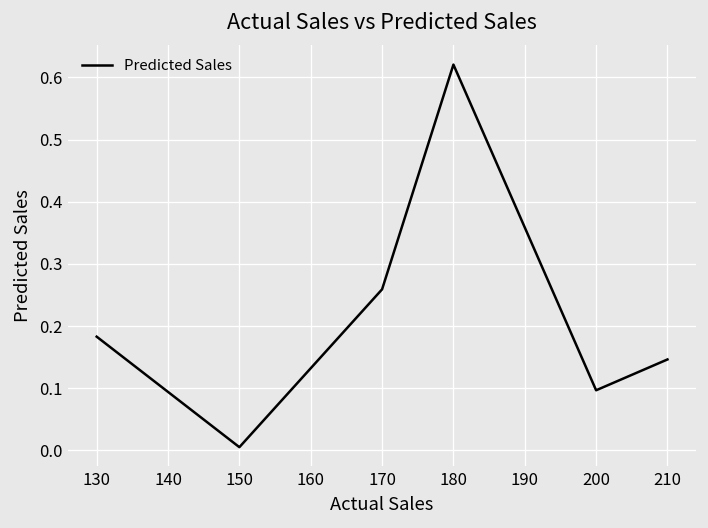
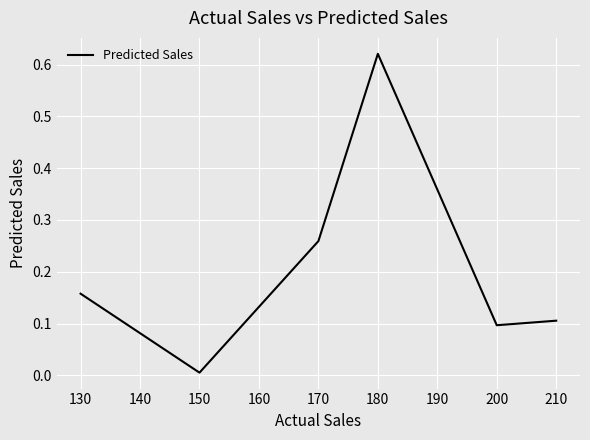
130: 0.18 -> 0.16
210: 0.15 -> 0.11
